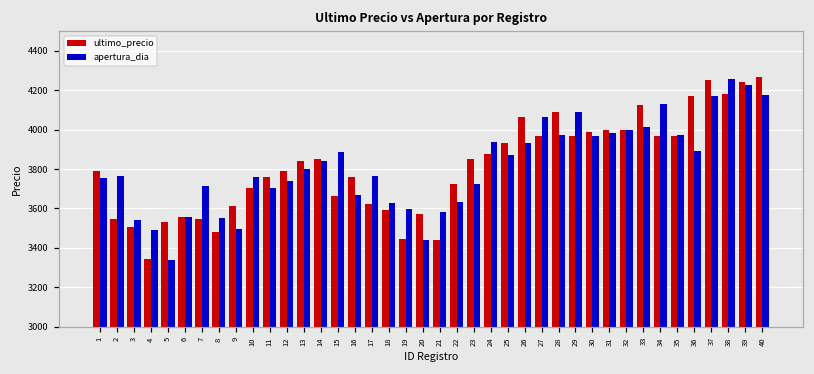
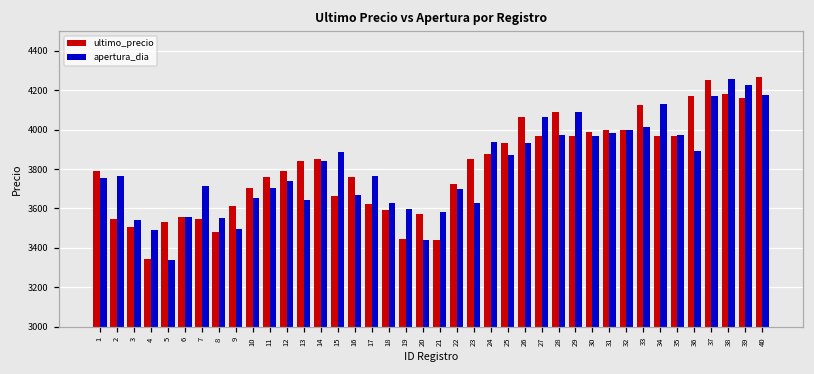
apertura_dia, 10: 3760 -> 3650
apertura_dia, 13: 3800 -> 3640
apertura_dia, 22: 3630 -> 3700
apertura_dia, 23: 3730 -> 3630
ultimo_precio, 39: 4240 -> 4160
